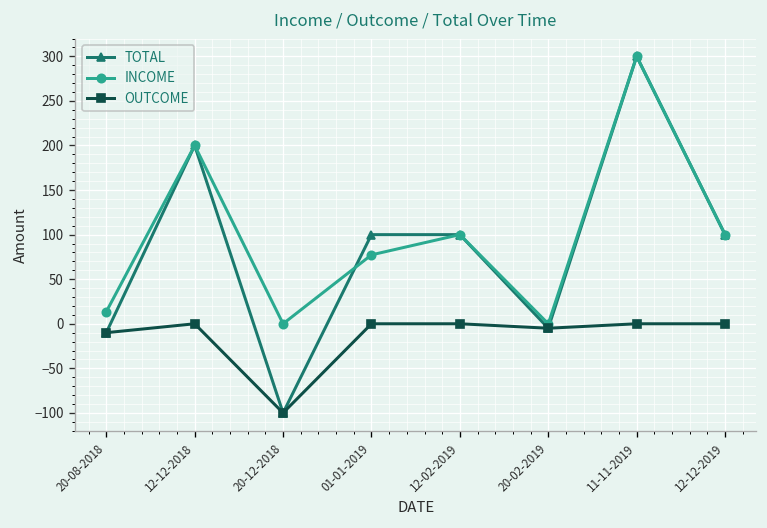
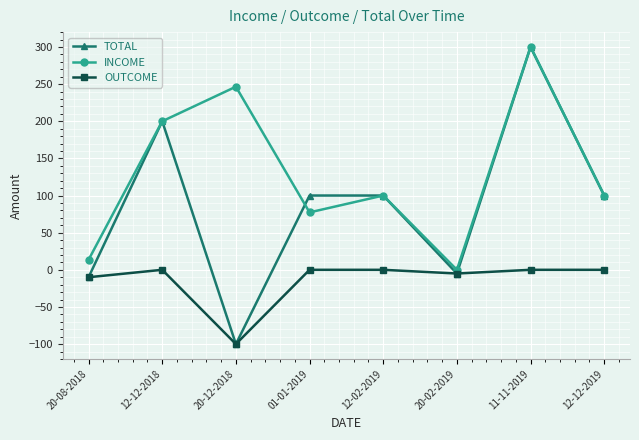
INCOME, 20-12-2018: 0 -> 250
